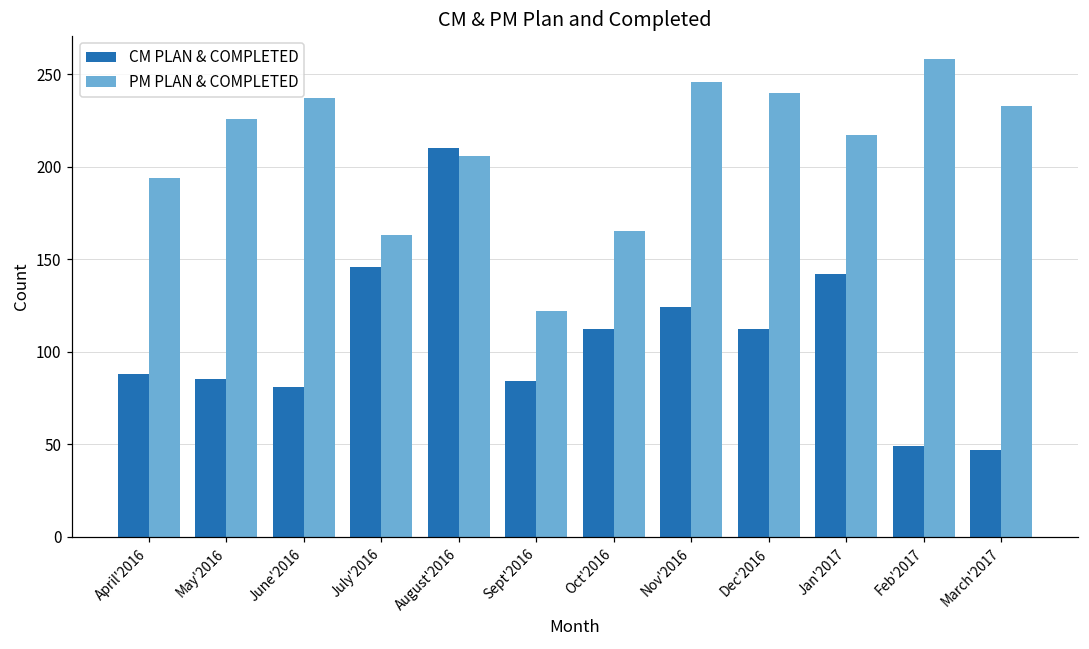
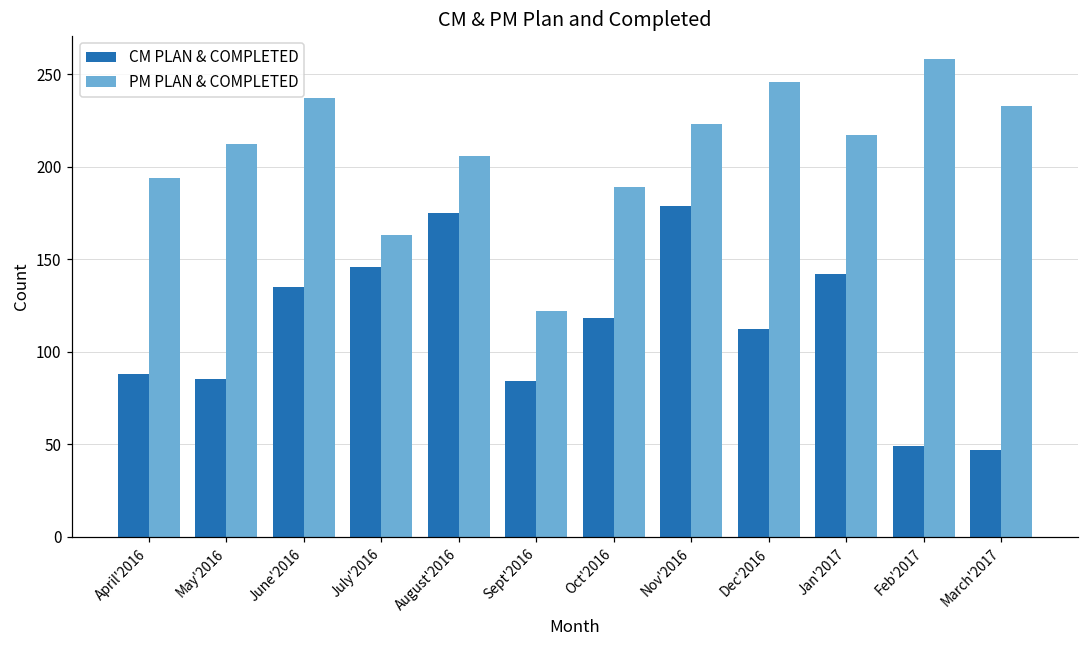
PM PLAN & COMPLETED, May'2016: 226 -> 212
CM PLAN & COMPLETED, June'2016: 81 -> 135
CM PLAN & COMPLETED, August'2016: 210 -> 175
CM PLAN & COMPLETED, Oct'2016: 112 -> 118
PM PLAN & COMPLETED, Oct'2016: 165 -> 189
CM PLAN & COMPLETED, Nov'2016: 124 -> 179
PM PLAN & COMPLETED, Nov'2016: 246 -> 223
PM PLAN & COMPLETED, Dec'2016: 240 -> 246
